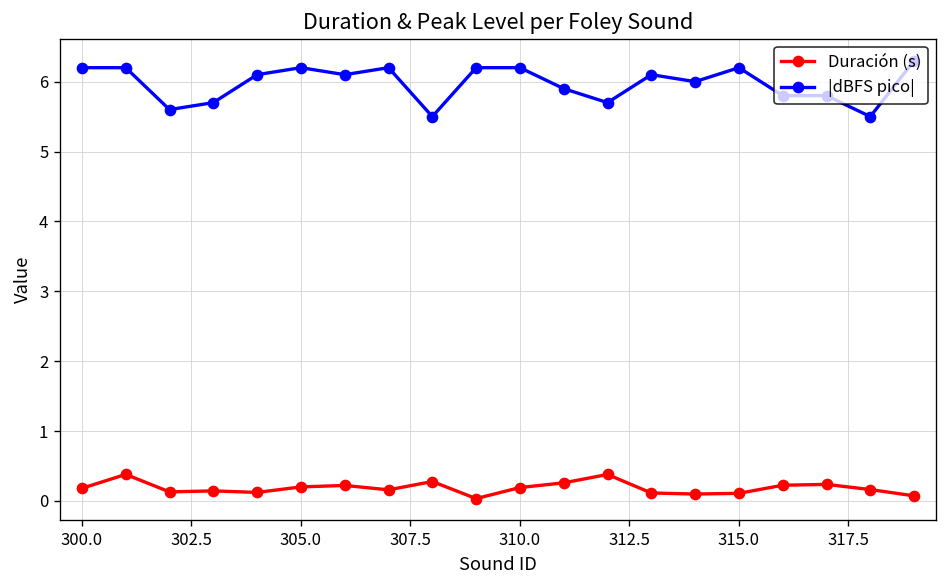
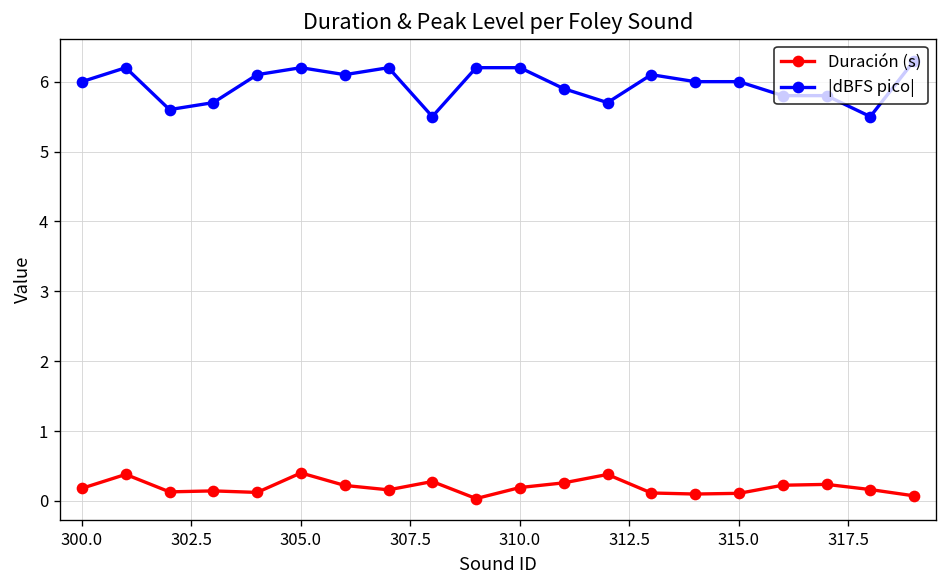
|dBFS pico|, 300.0: 6.2 -> 6.0
Duración (s), 305.0: 0.2 -> 0.4
|dBFS pico|, 315.0: 6.2 -> 6.0
